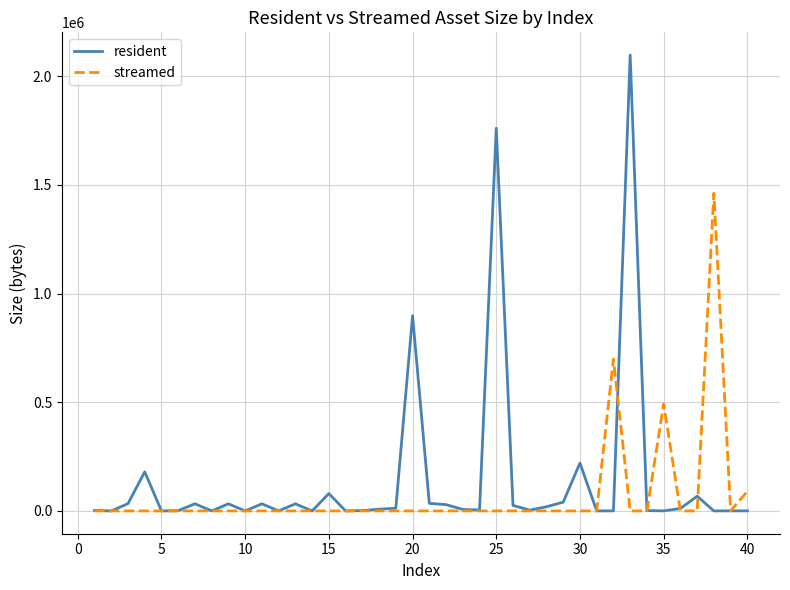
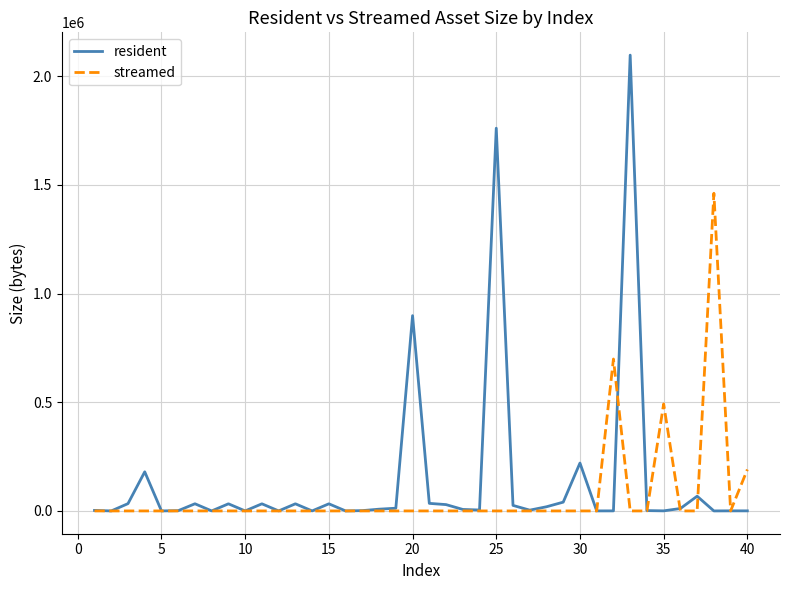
resident, 15: 80000 -> 30000
streamed, 40: 90000 -> 190000
